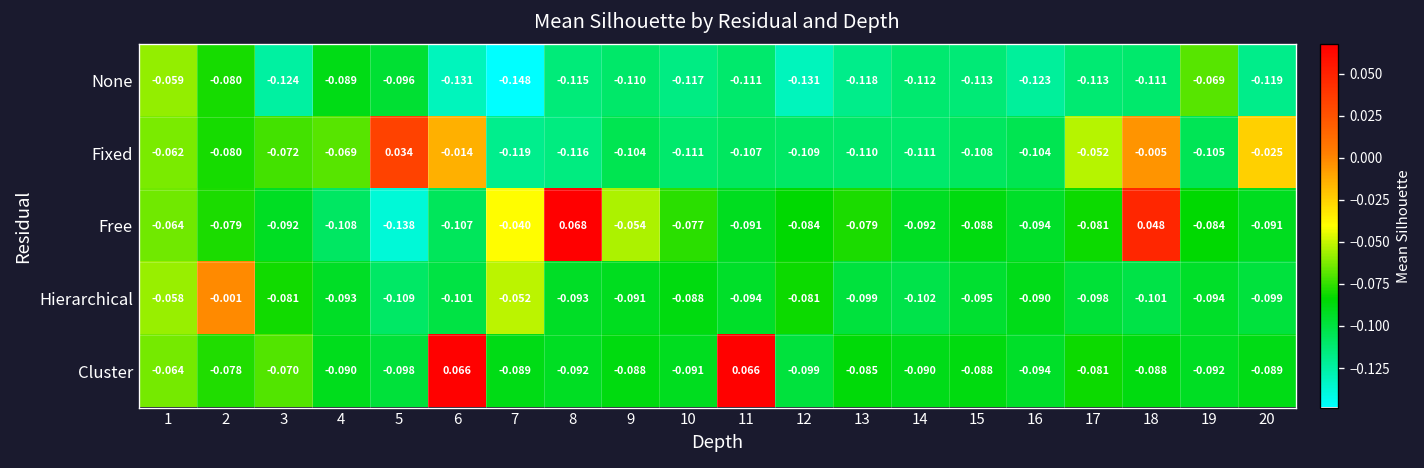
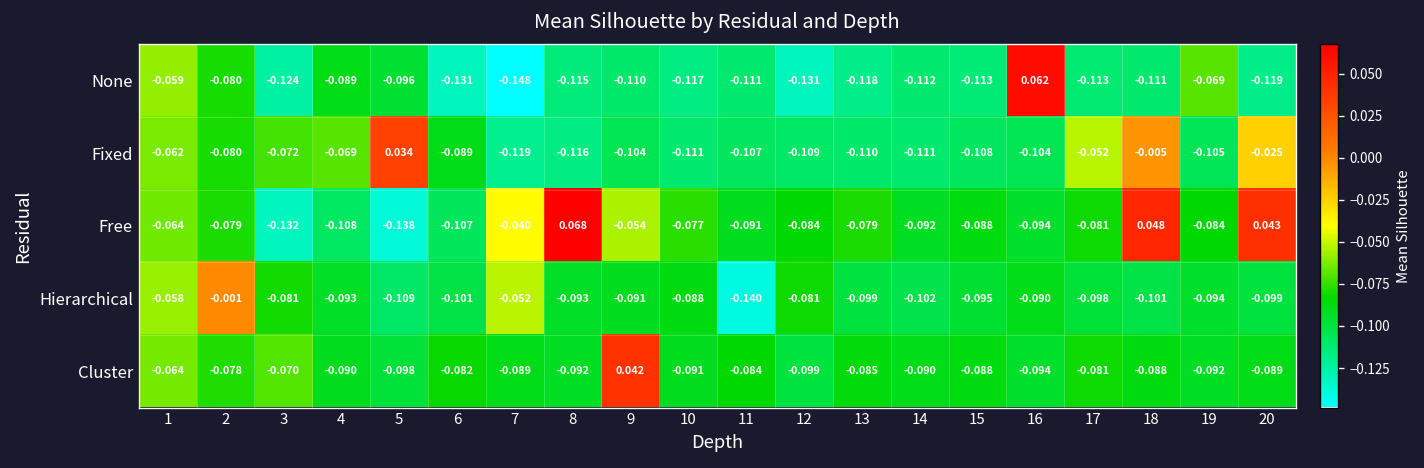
None, 16: -0.123 -> 0.062
Fixed, 6: -0.014 -> -0.089
Free, 3: -0.092 -> -0.132
Free, 20: -0.091 -> 0.043
Hierarchical, 11: -0.094 -> -0.140
Cluster, 6: 0.066 -> -0.082
Cluster, 9: -0.088 -> 0.042
Cluster, 11: 0.066 -> -0.084
